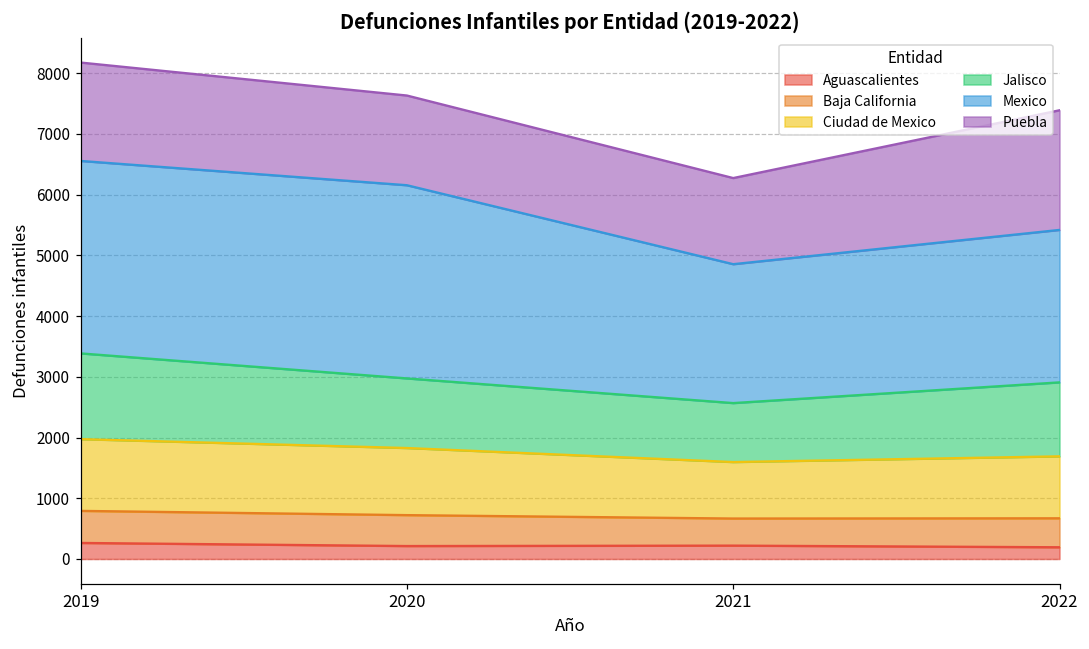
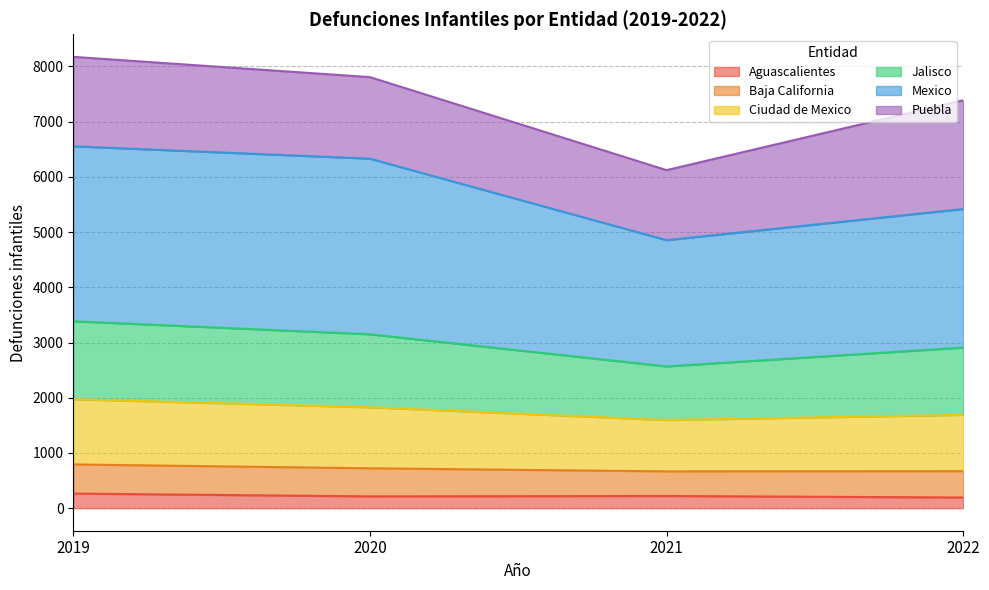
Jalisco, 2020: 1100 -> 1300
Puebla, 2021: 1400 -> 1300
